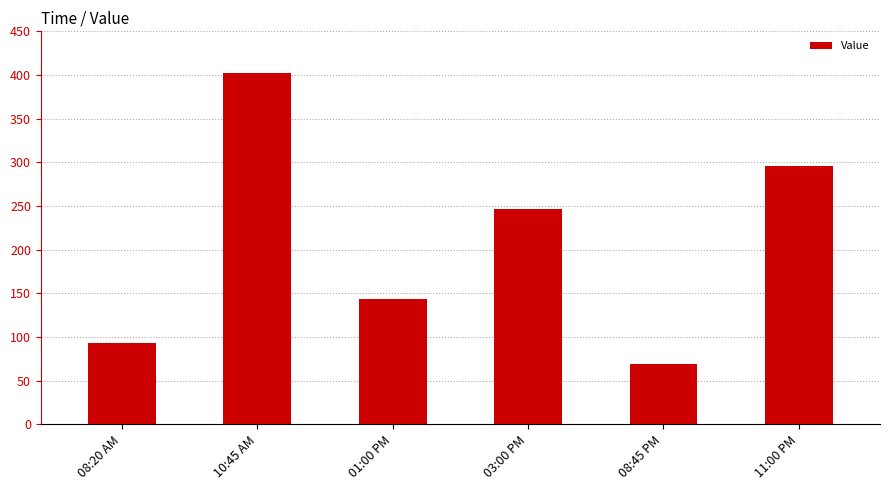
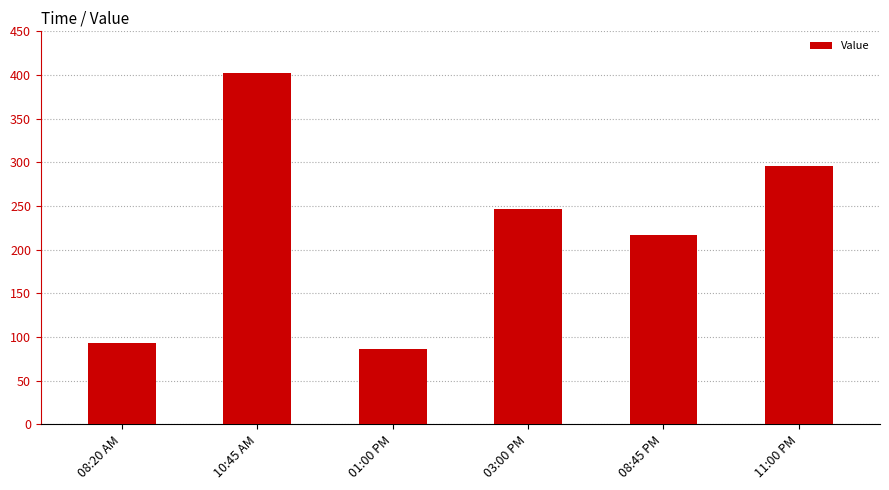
01:00 PM: 140 -> 90
08:45 PM: 70 -> 220
